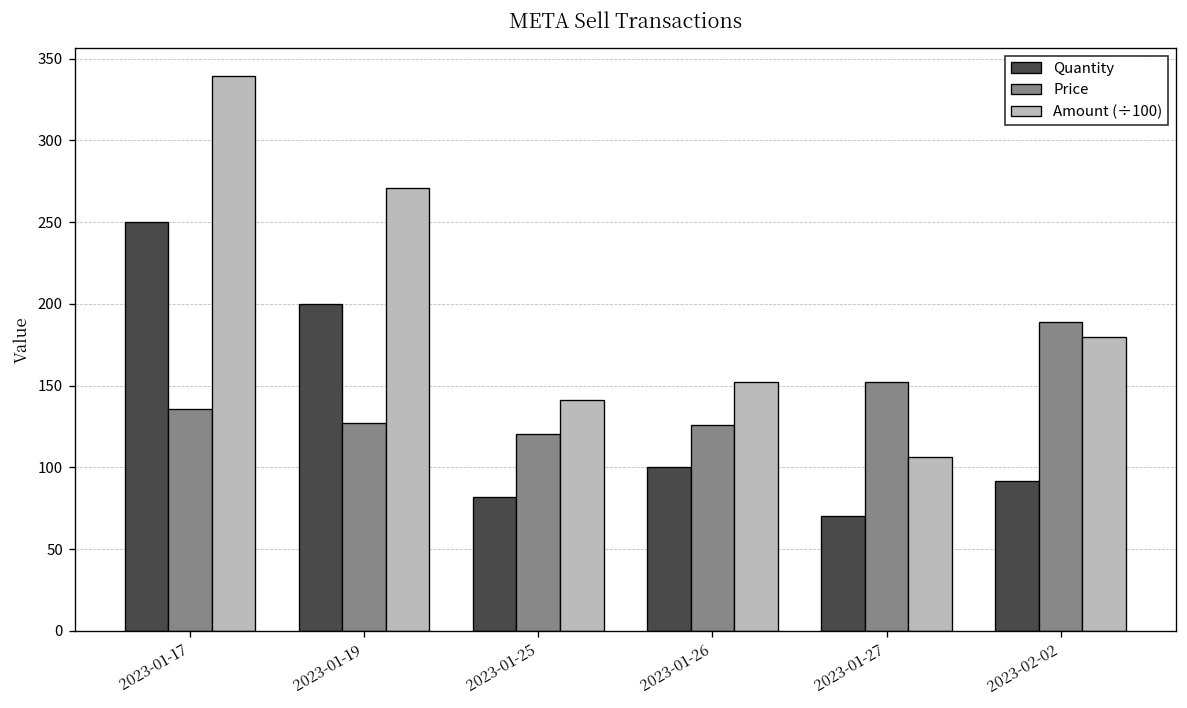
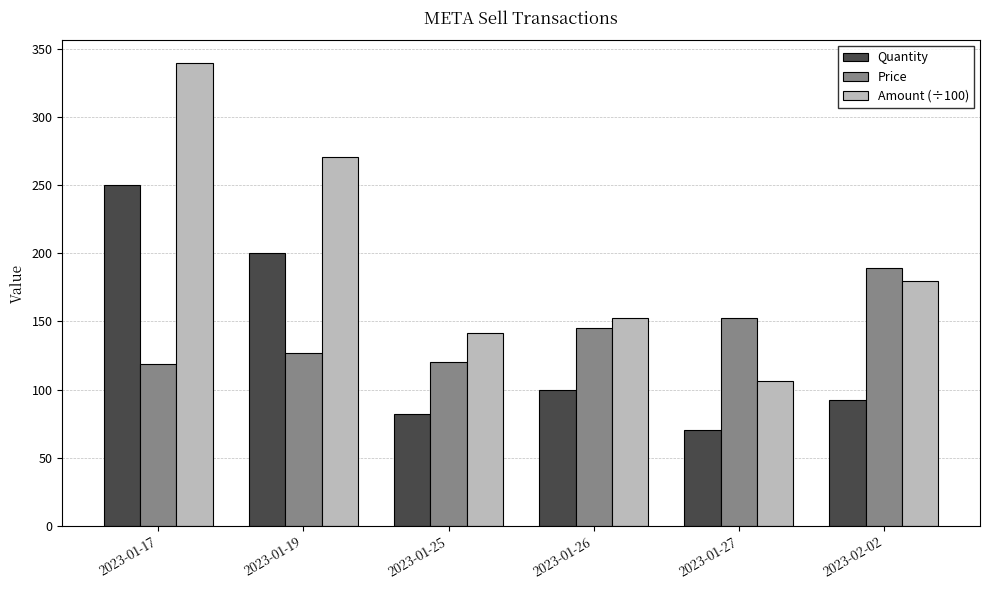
Price, 2023-01-17: 136 -> 118
Price, 2023-01-26: 126 -> 145
